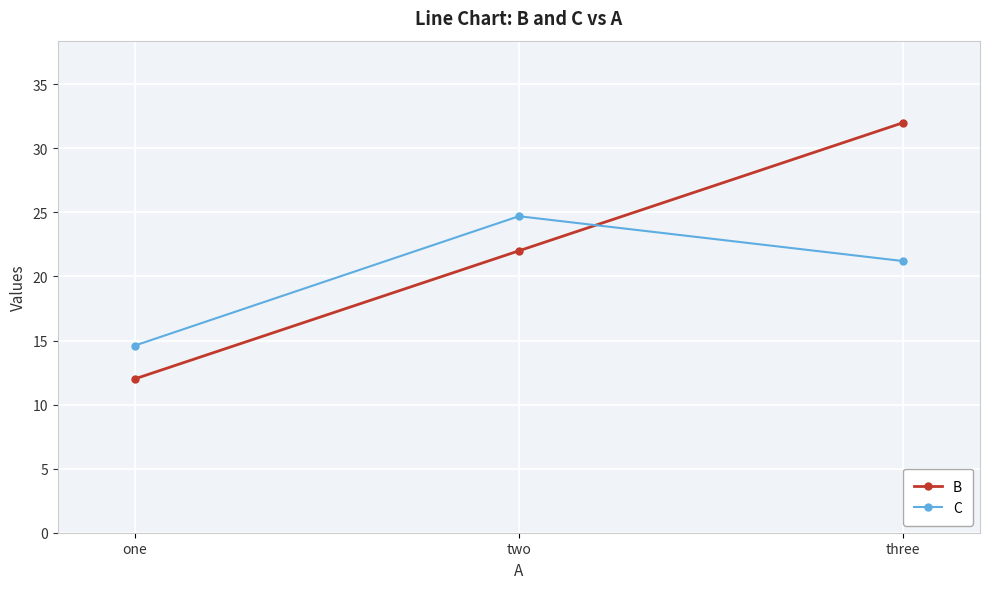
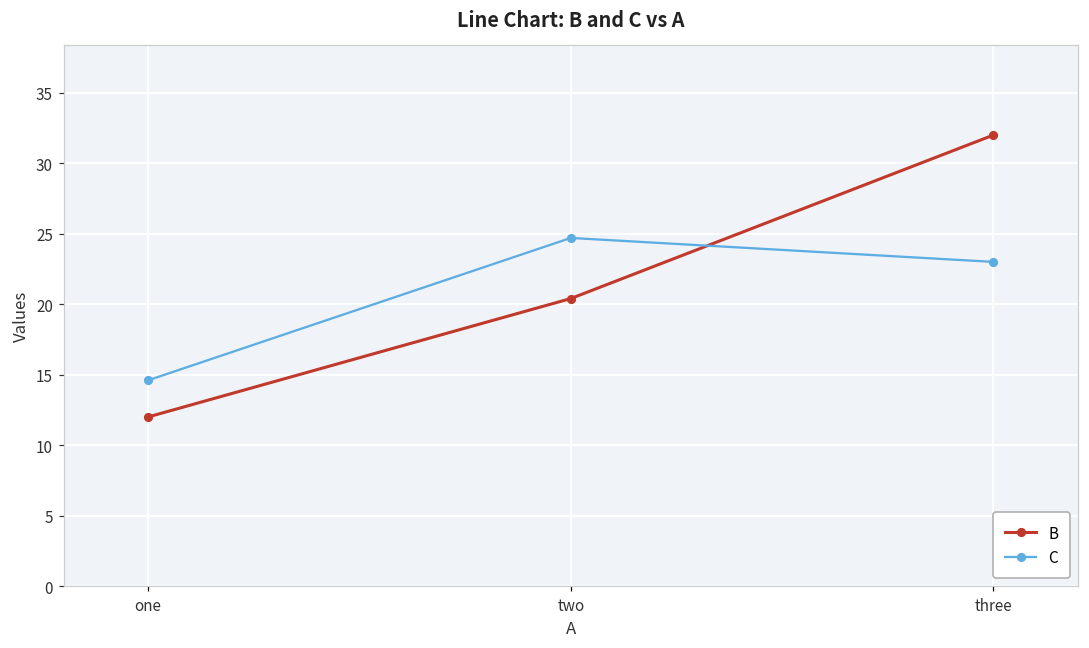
B, two: 22.0 -> 20.4
C, three: 21.2 -> 23.0
